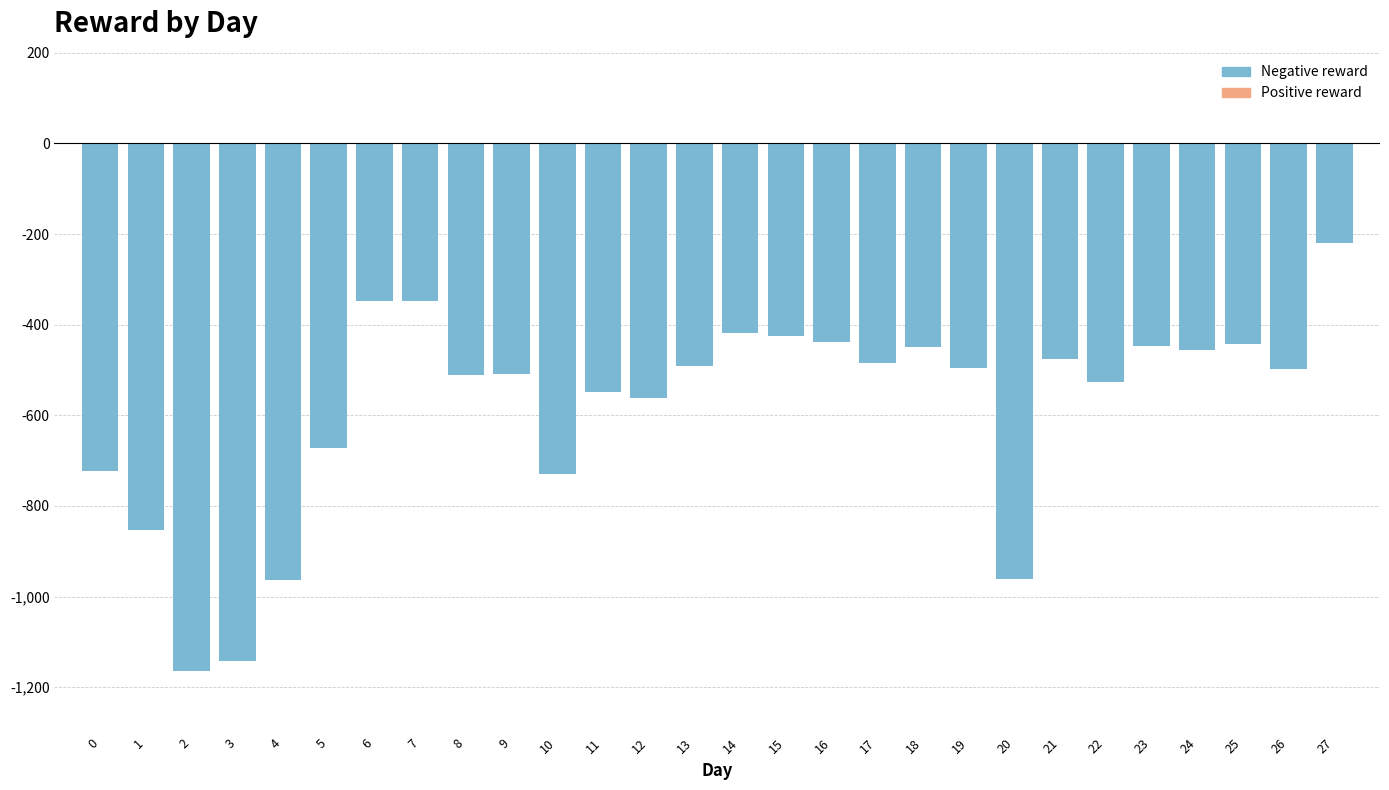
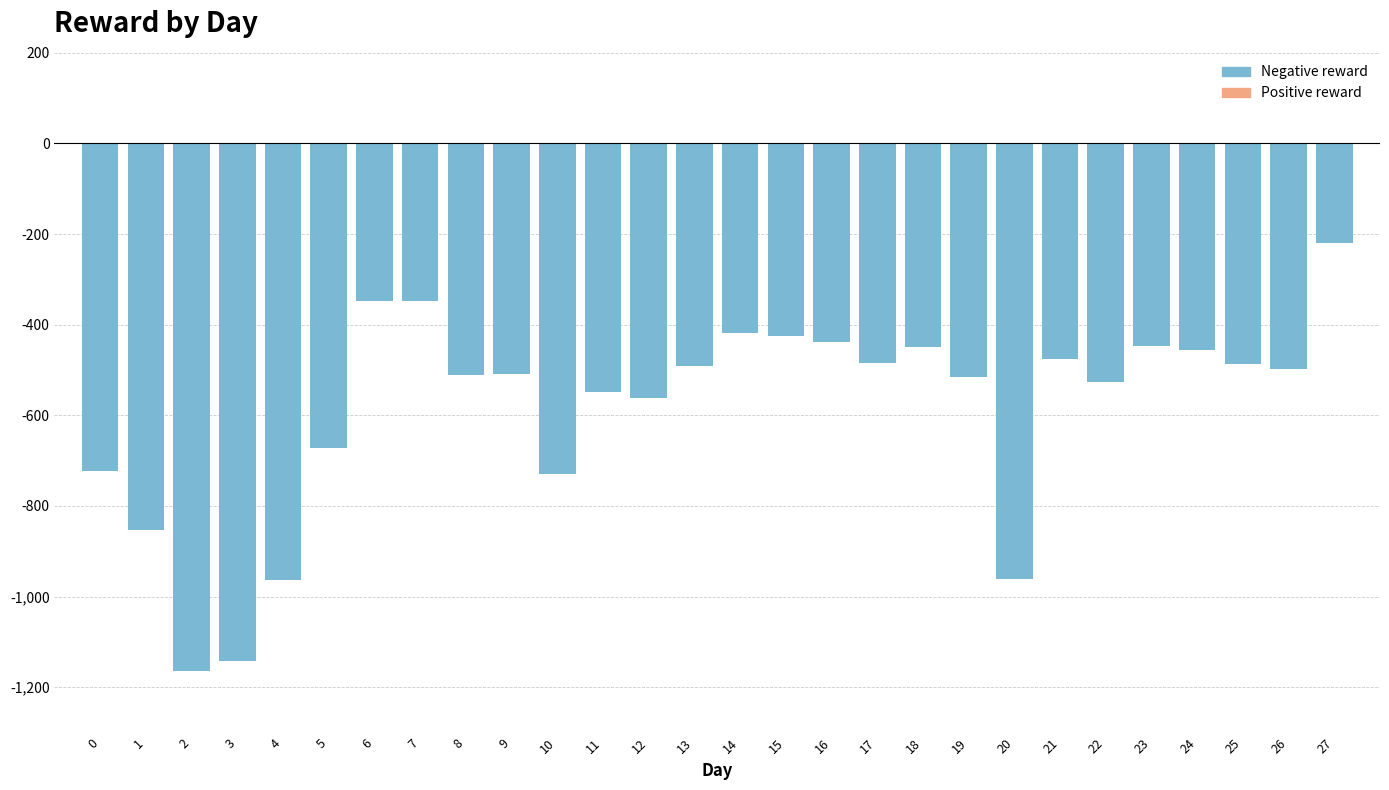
19: -490 -> -520
25: -440 -> -490
